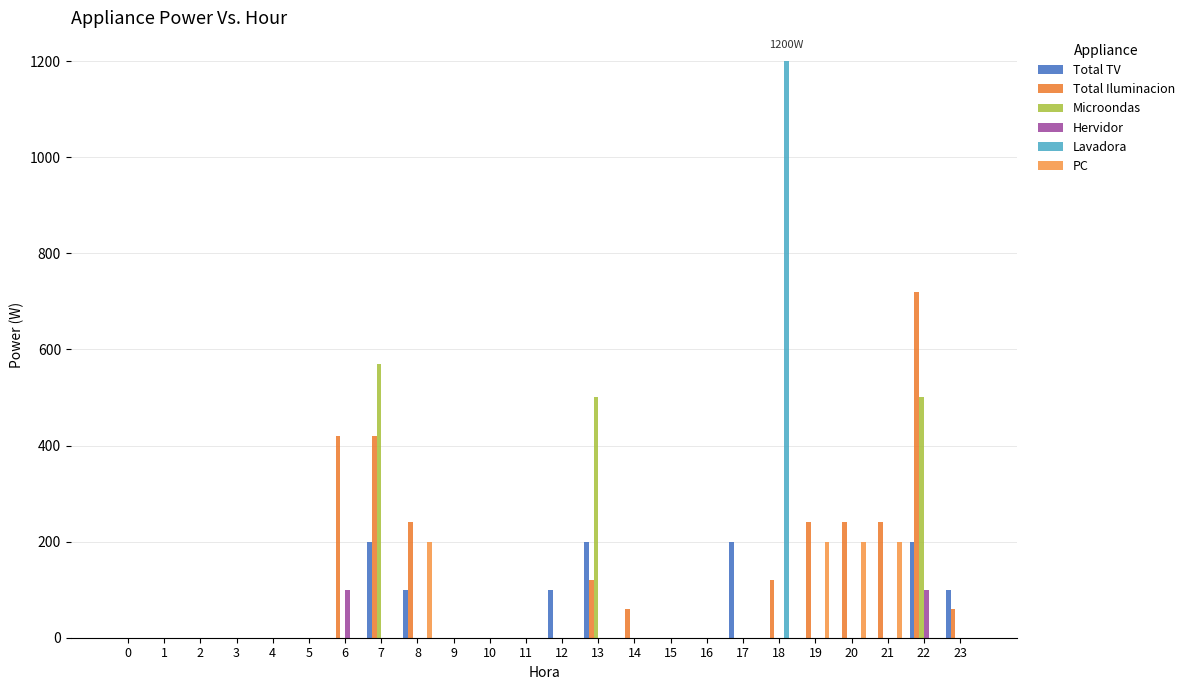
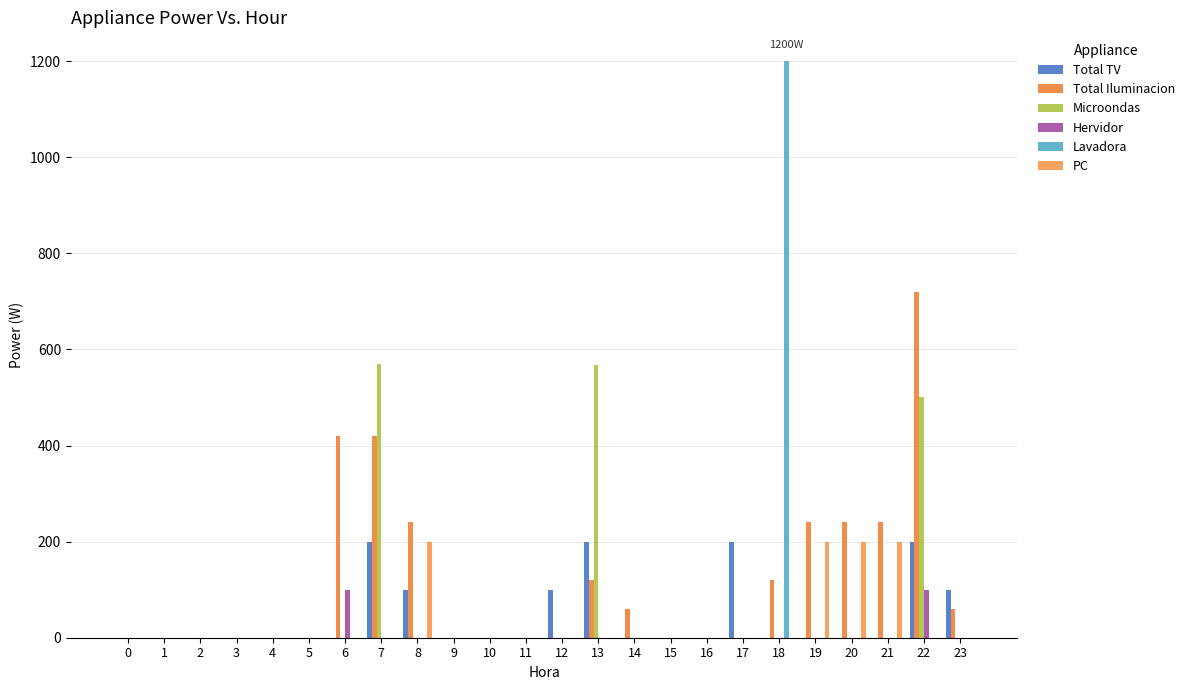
Microondas, 13: 500 -> 570
